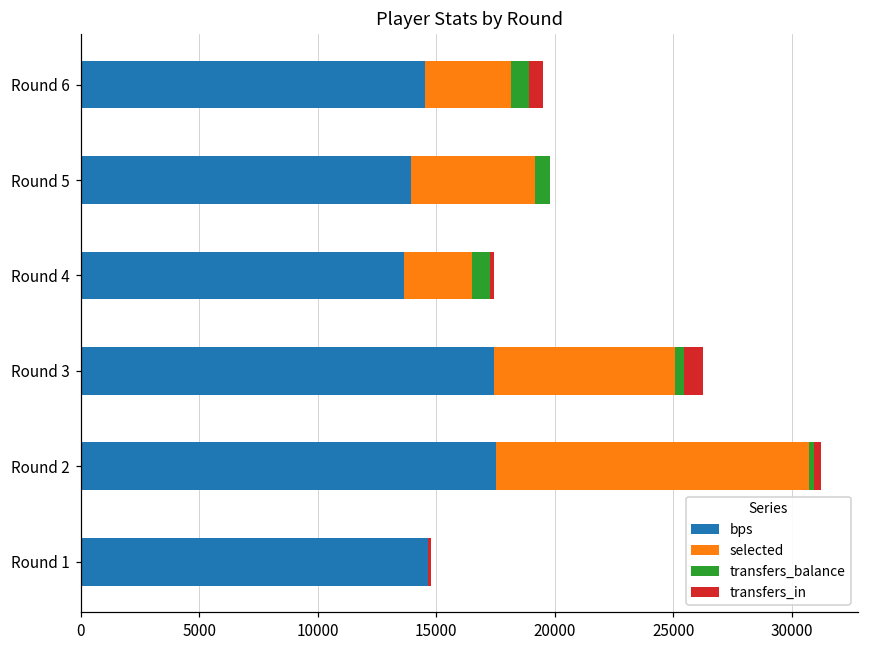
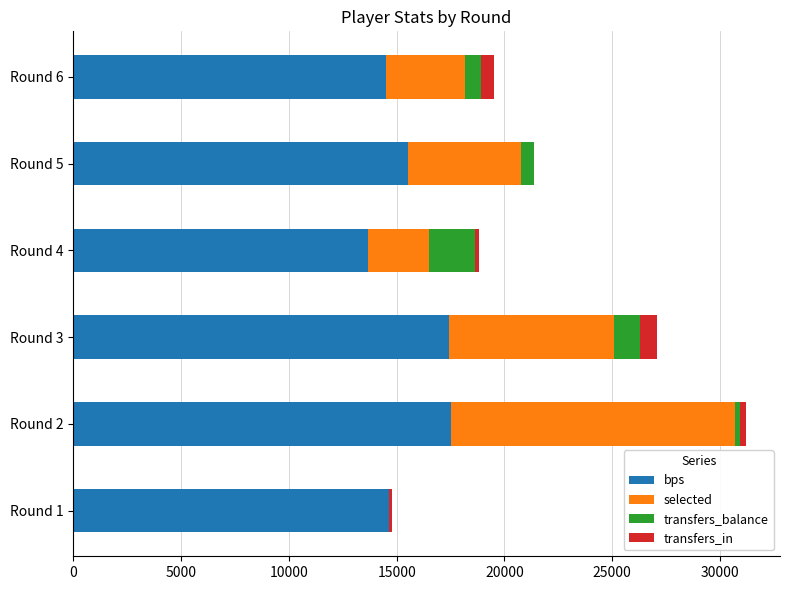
bps, Round 5: 13900 -> 15500
transfers_balance, Round 4: 800 -> 2100
transfers_balance, Round 3: 400 -> 1200
